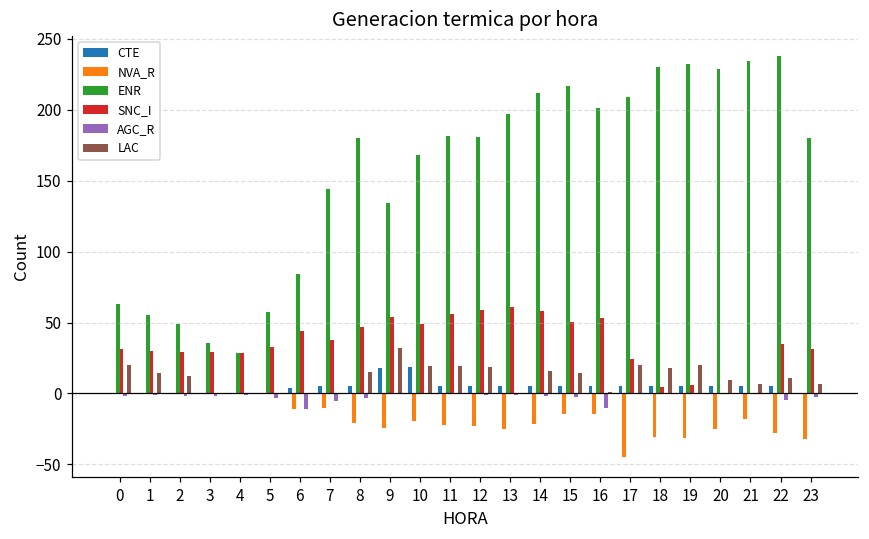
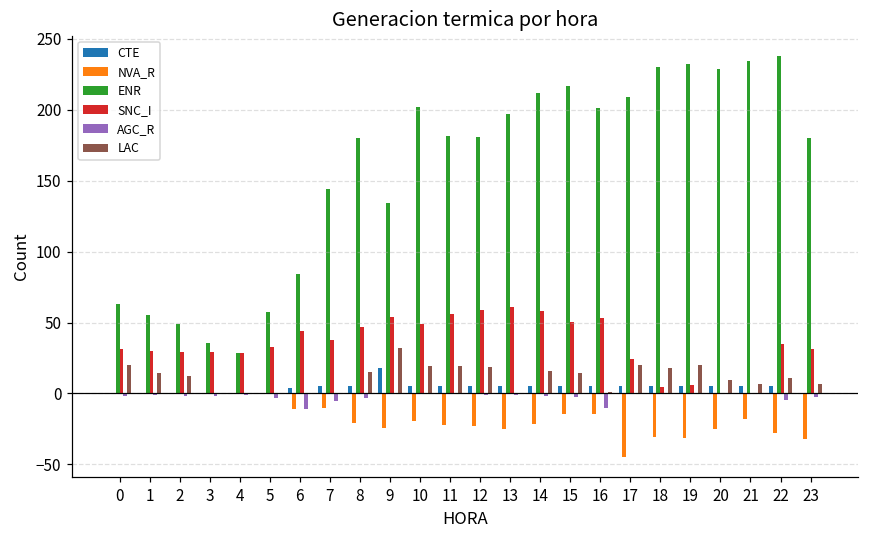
CTE, 10: 19 -> 5
ENR, 10: 168 -> 201
